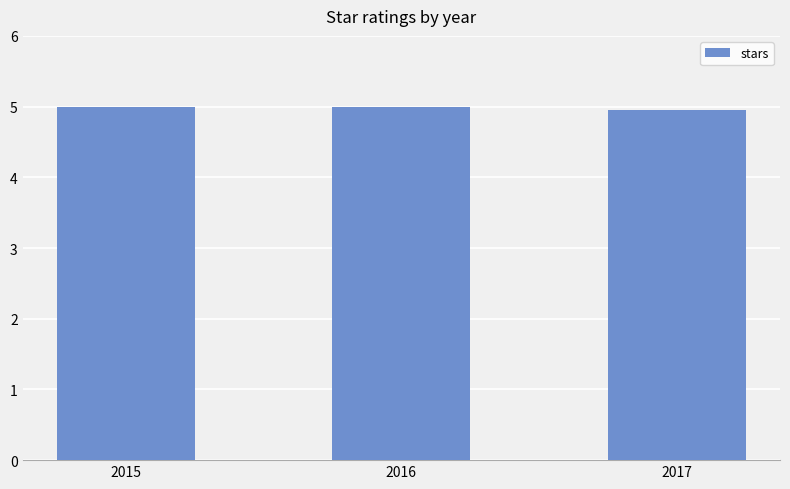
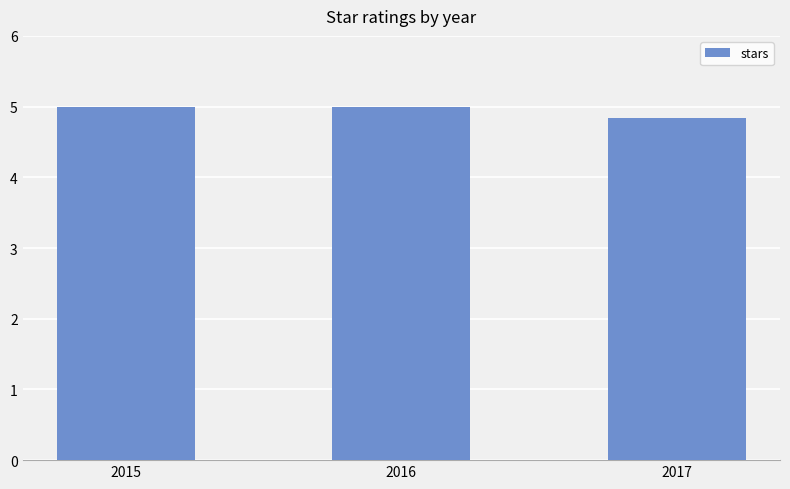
2017: 5.0 -> 4.8
